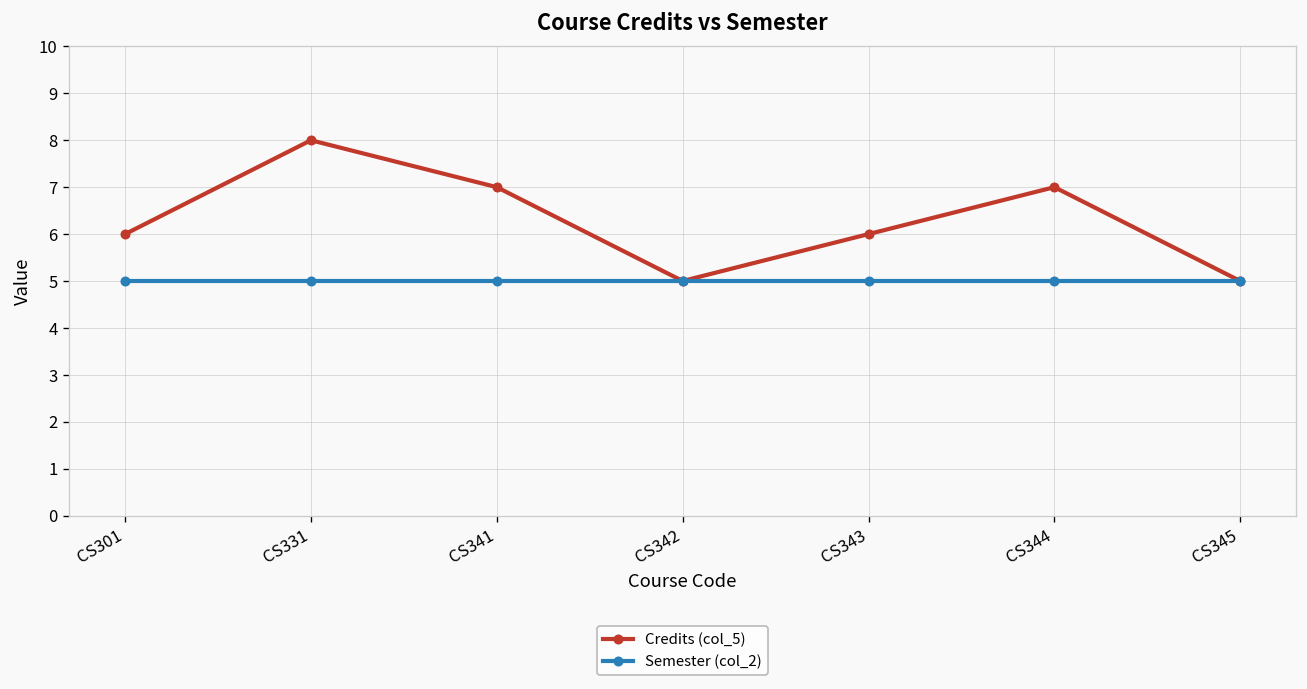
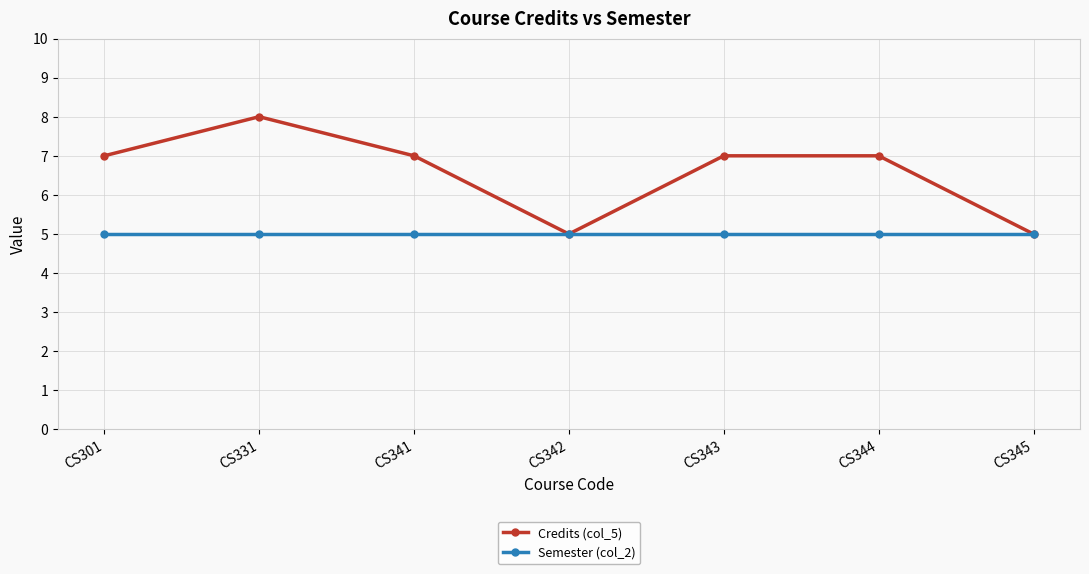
Credits (col_5), CS301: 6 -> 7
Credits (col_5), CS343: 6 -> 7
